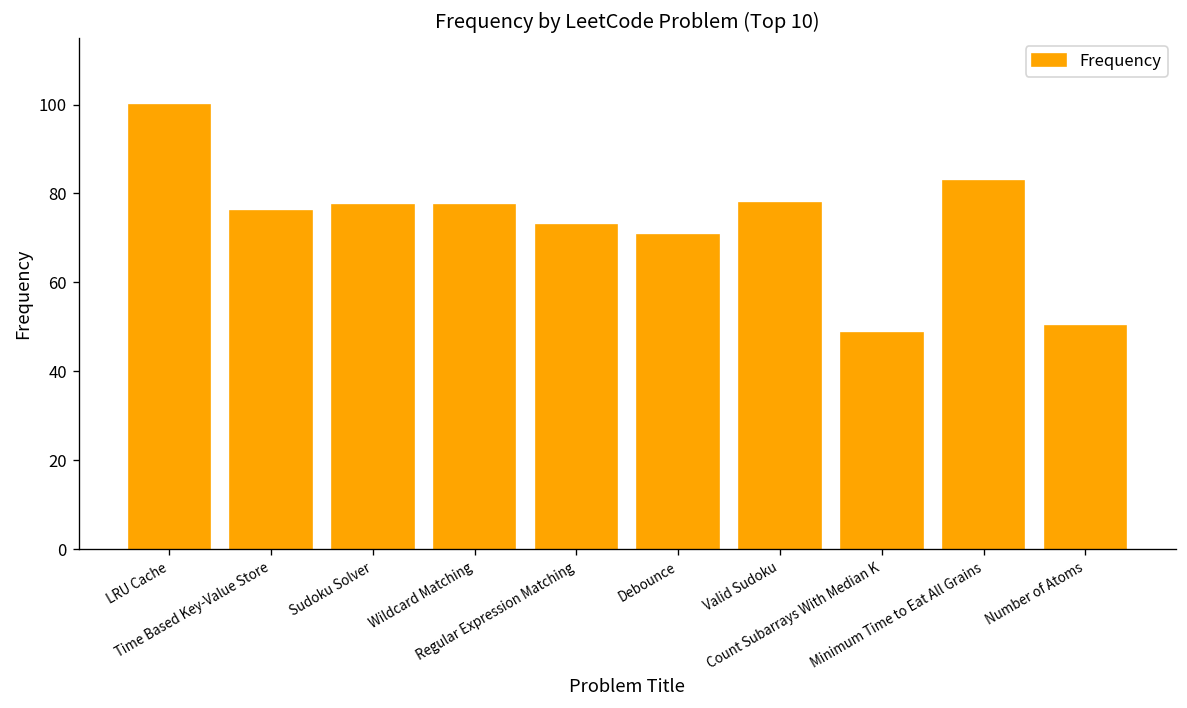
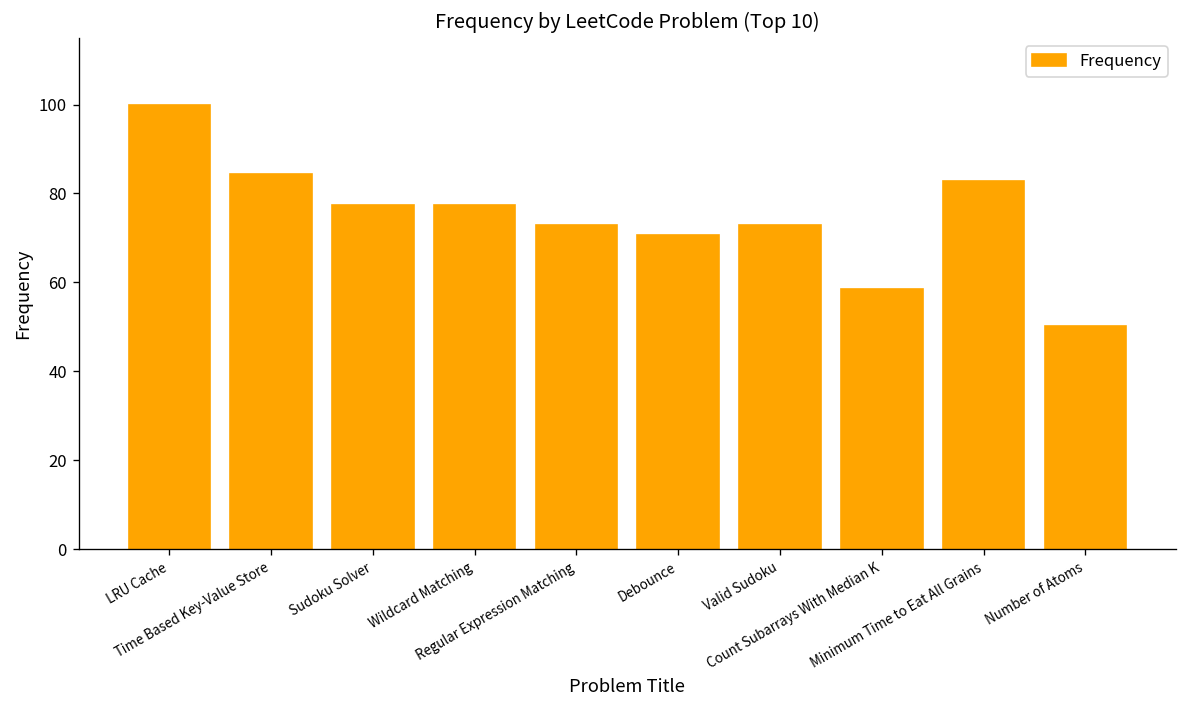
Time Based Key-Value Store: 76 -> 84
Valid Sudoku: 78 -> 73
Count Subarrays With Median K: 49 -> 59
